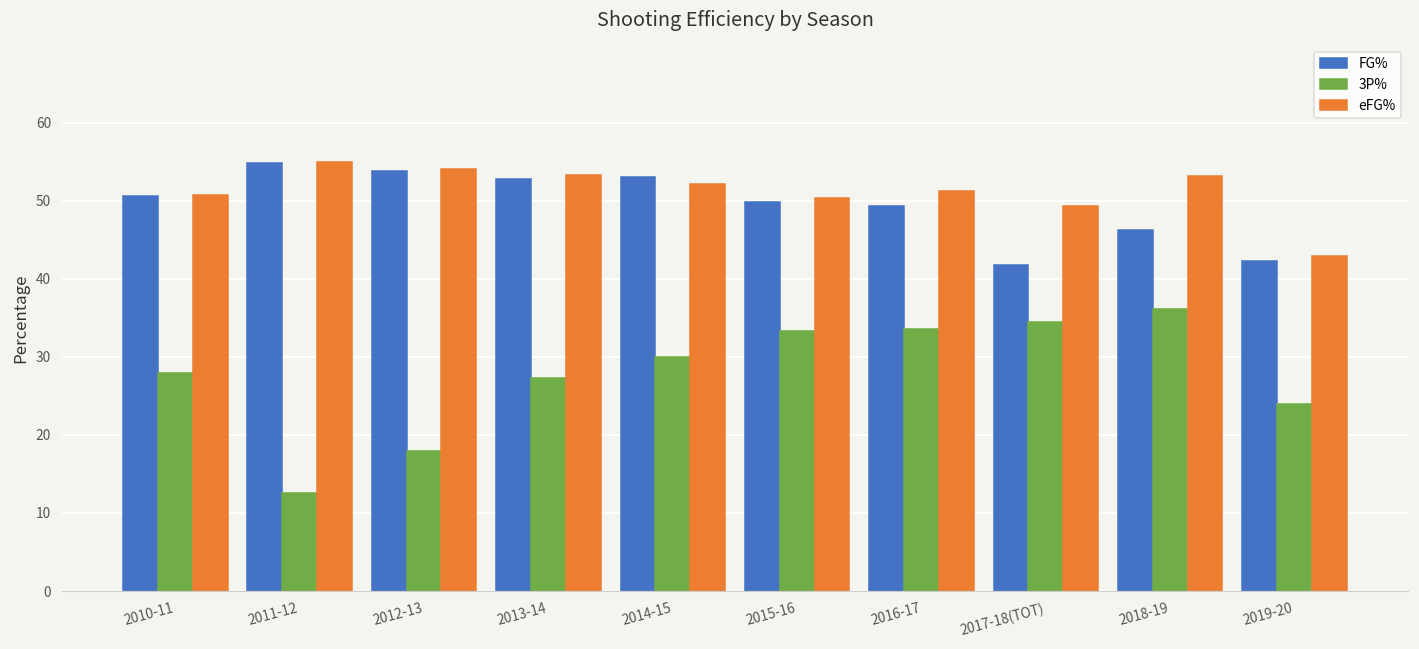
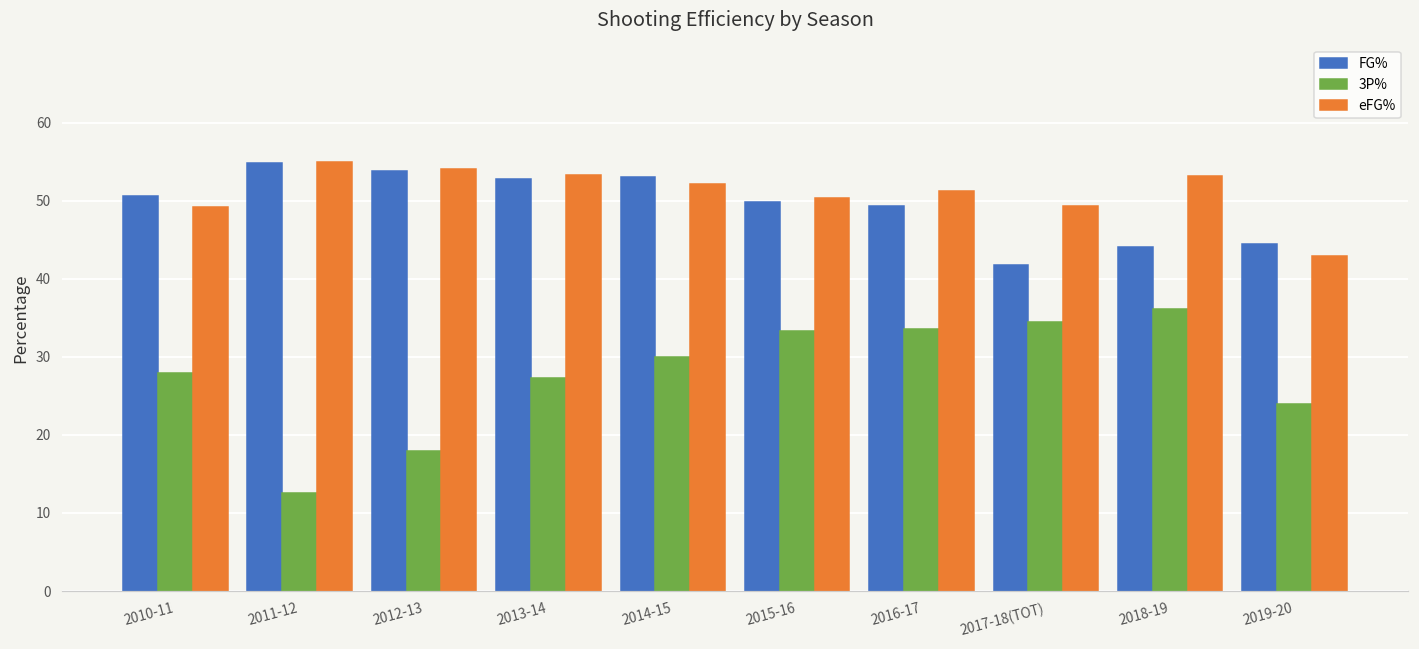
eFG%, 2010-11: 51 -> 49
FG%, 2018-19: 46 -> 44
FG%, 2019-20: 42 -> 45
